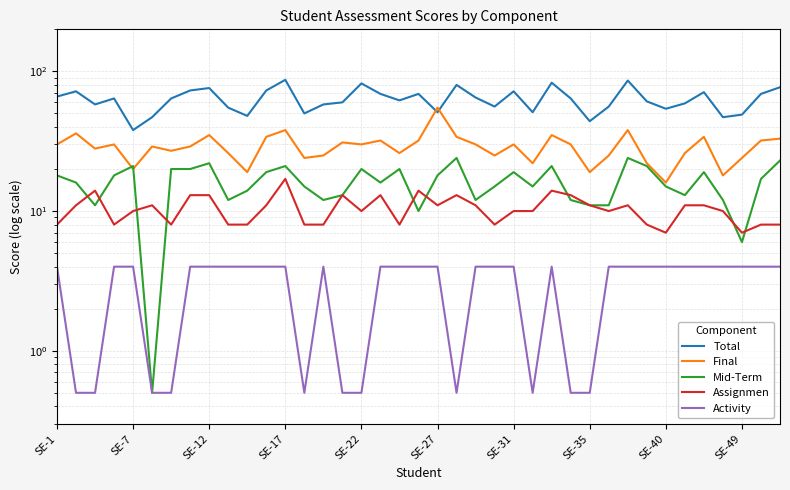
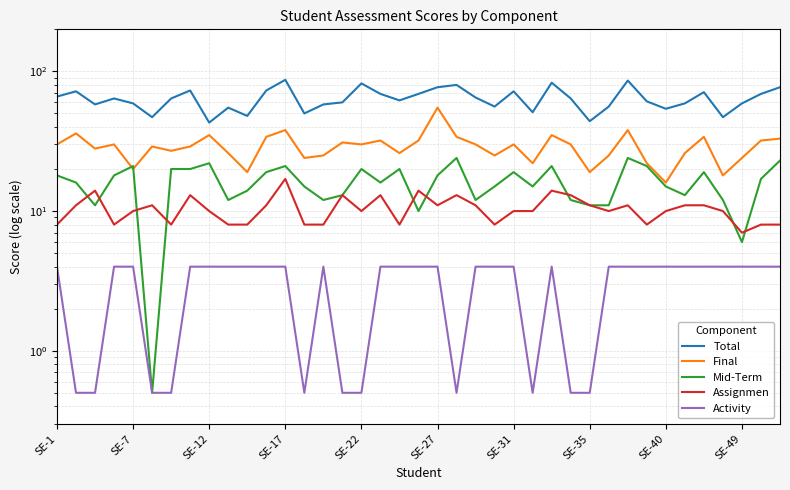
Total, SE-7: 38 -> 59
Total, SE-12: 80 -> 43
Assignmen, SE-12: 13 -> 10
Total, SE-27: 51 -> 80
Assignmen, SE-40: 7 -> 10
Total, SE-49: 49 -> 59
